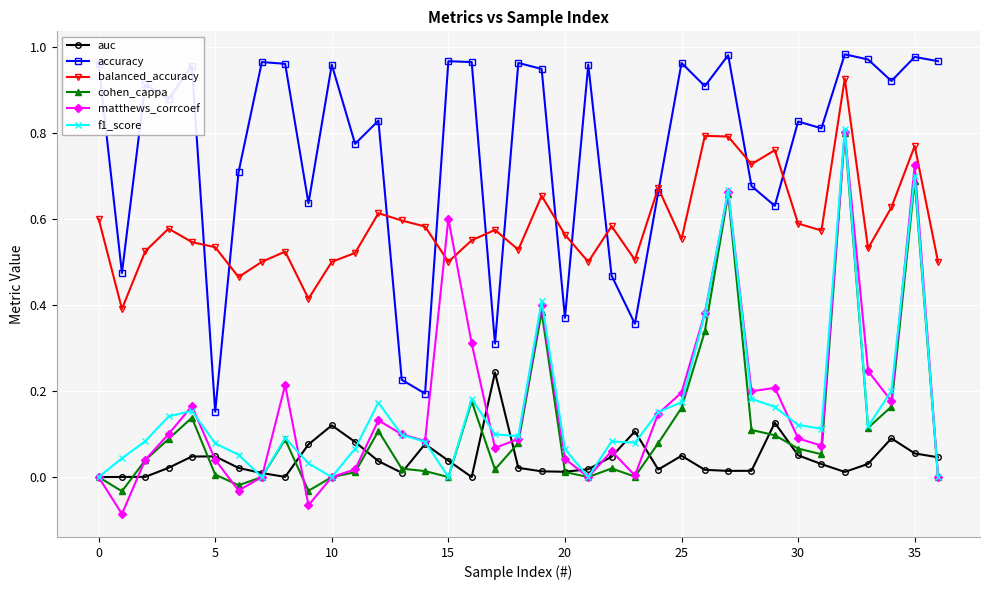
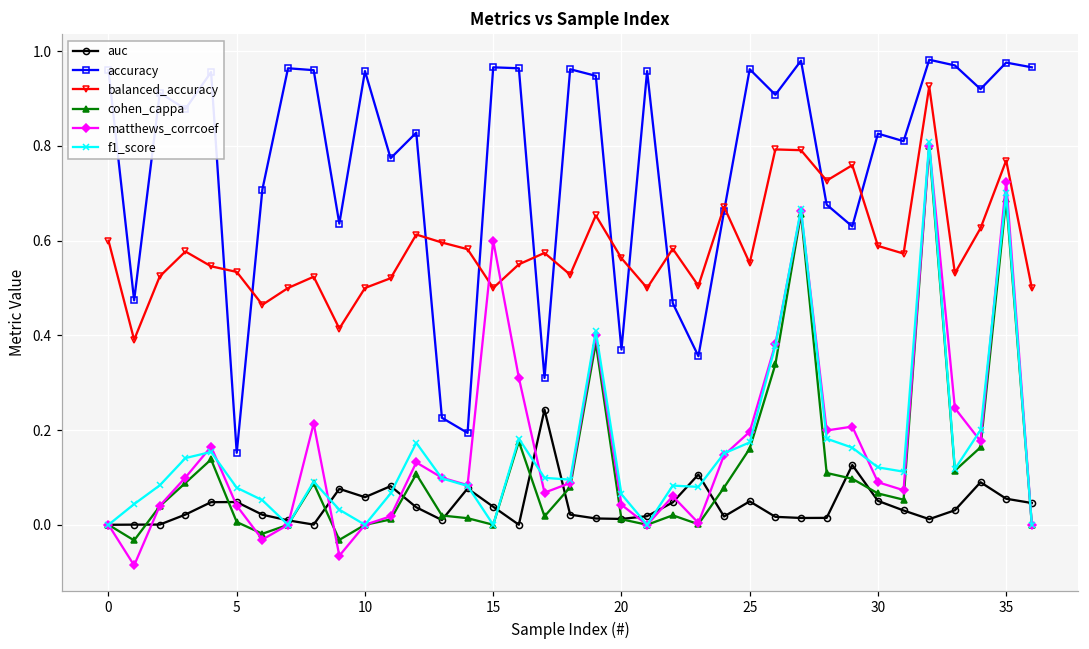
auc, 10: 0.12 -> 0.06
